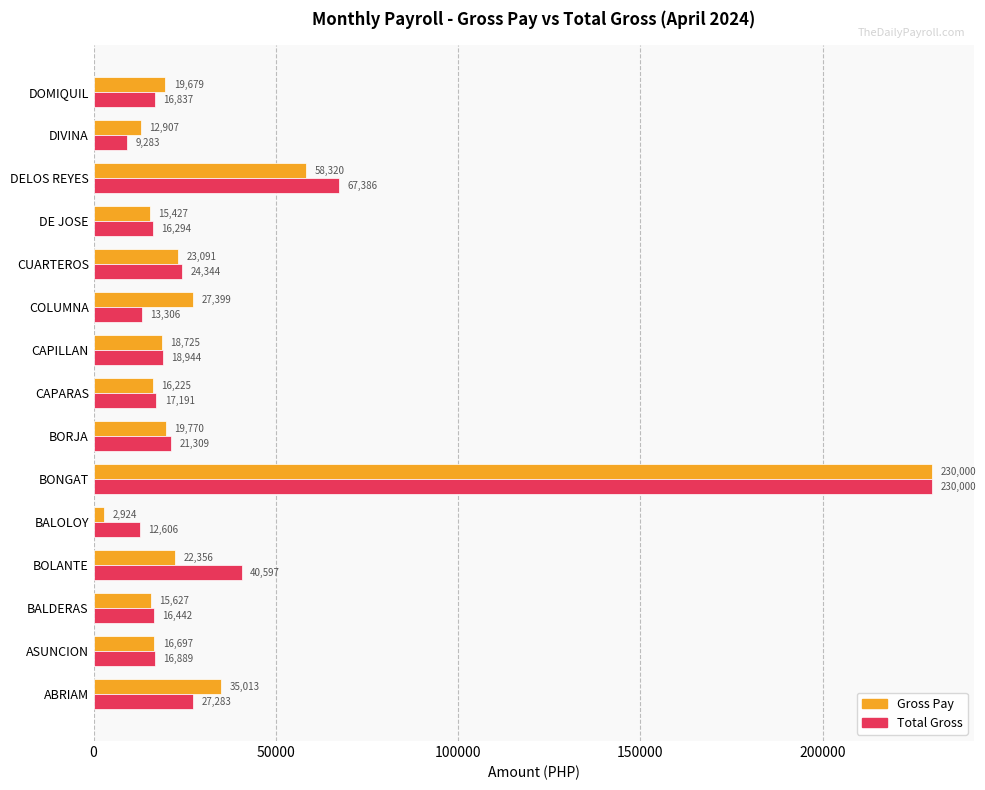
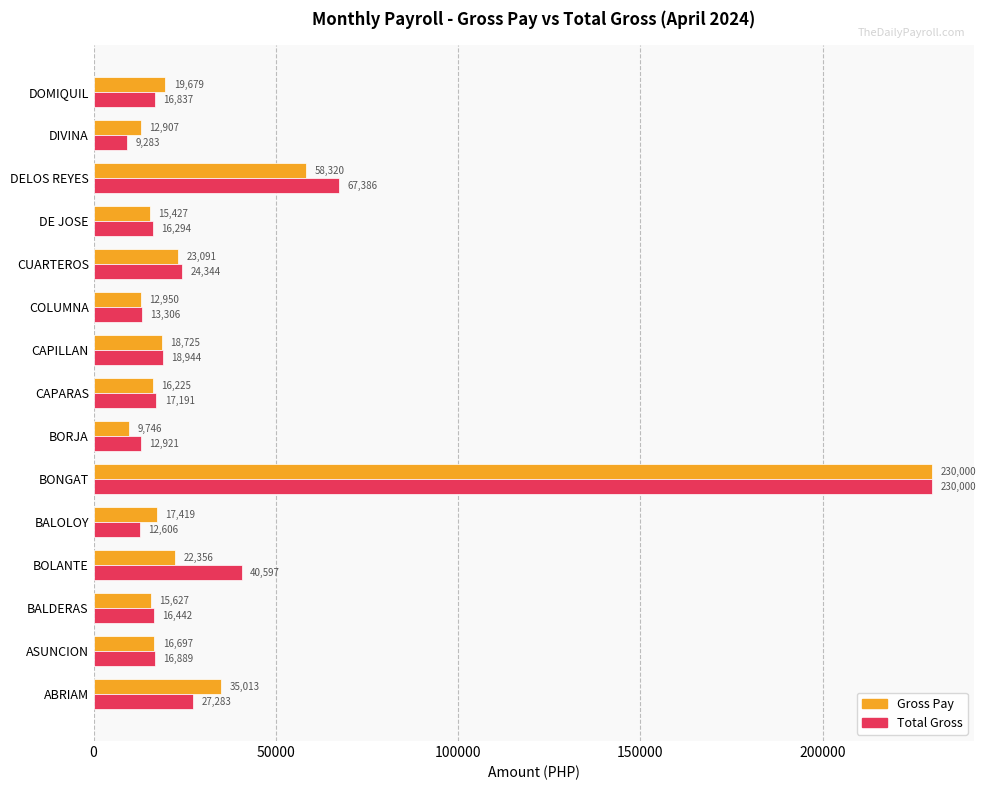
Gross Pay, COLUMNA: 27,399 -> 12,950
Gross Pay, BORJA: 19,770 -> 9,746
Total Gross, BORJA: 21,309 -> 12,921
Gross Pay, BALOLOY: 2,924 -> 17,419
